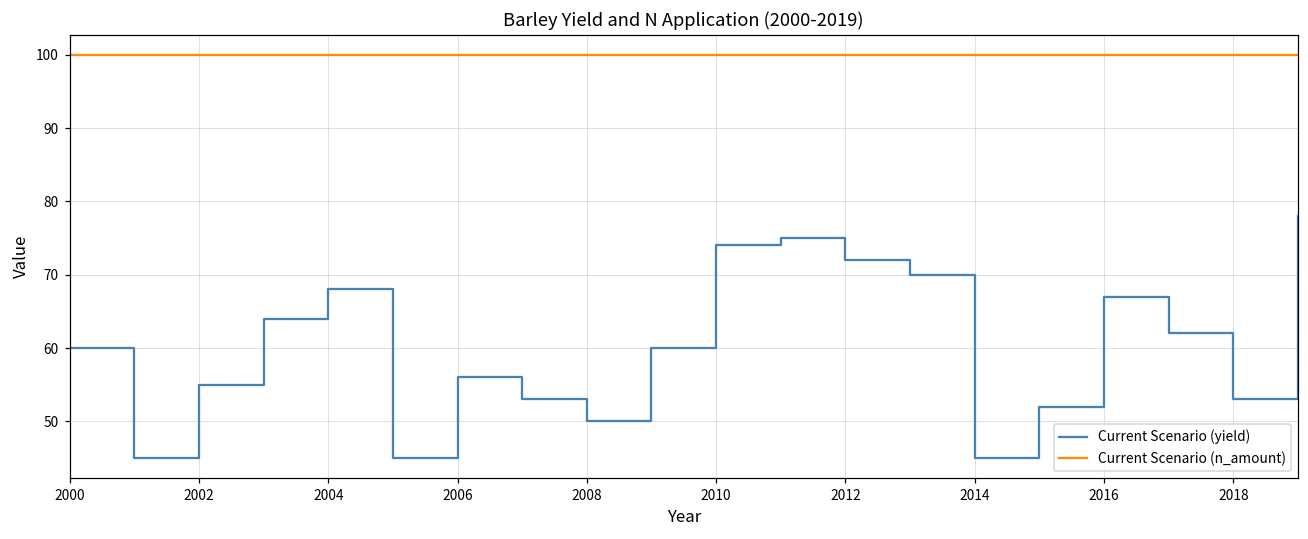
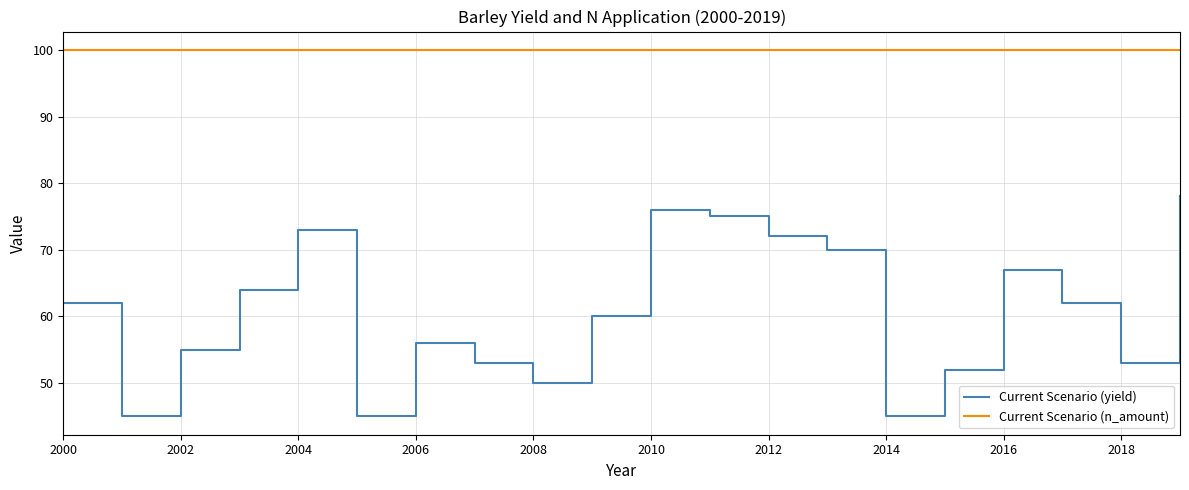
Current Scenario (yield), 2000: 60 -> 62
Current Scenario (yield), 2004: 68 -> 73
Current Scenario (yield), 2010: 74 -> 76
